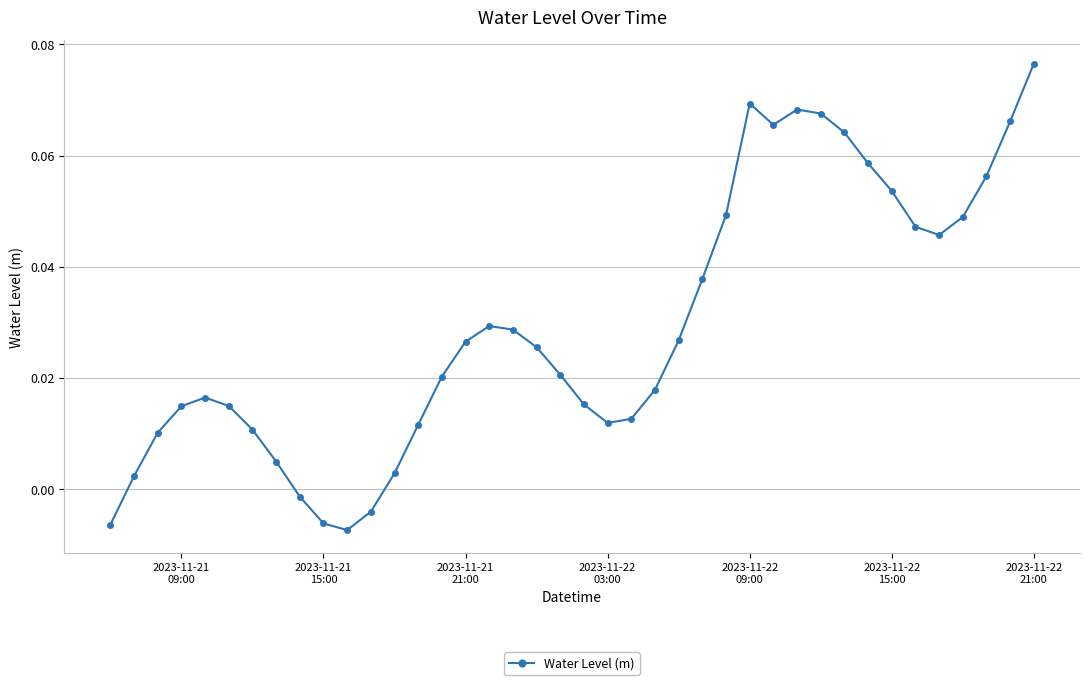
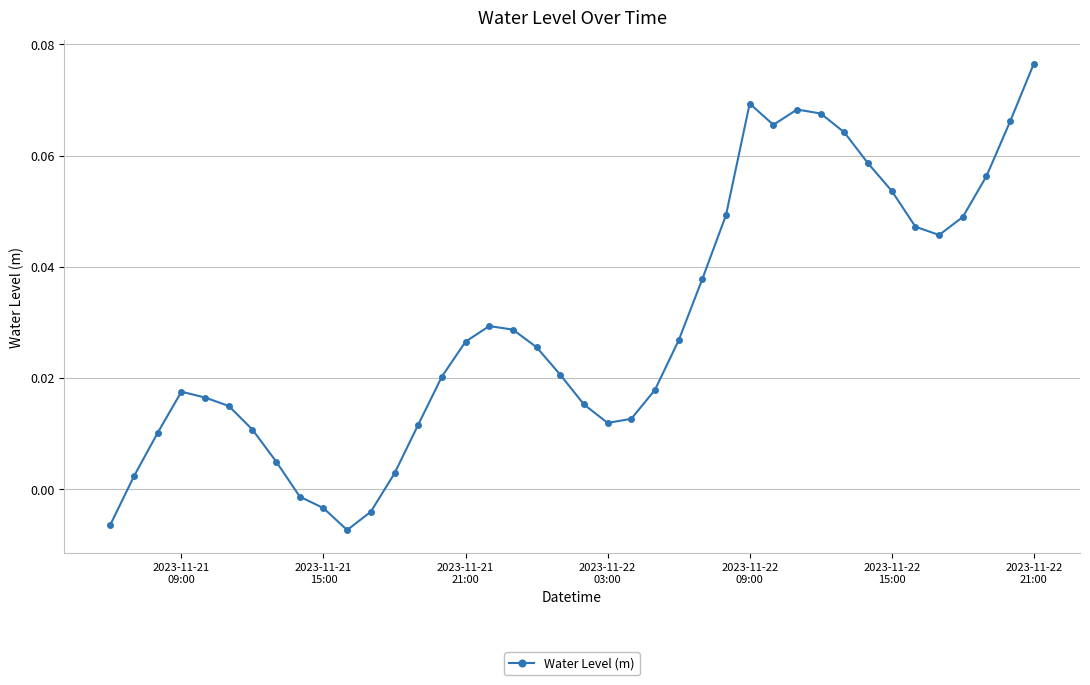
2023-11-21 09:00: 0.015 -> 0.018
2023-11-21 15:00: -0.006 -> -0.003
